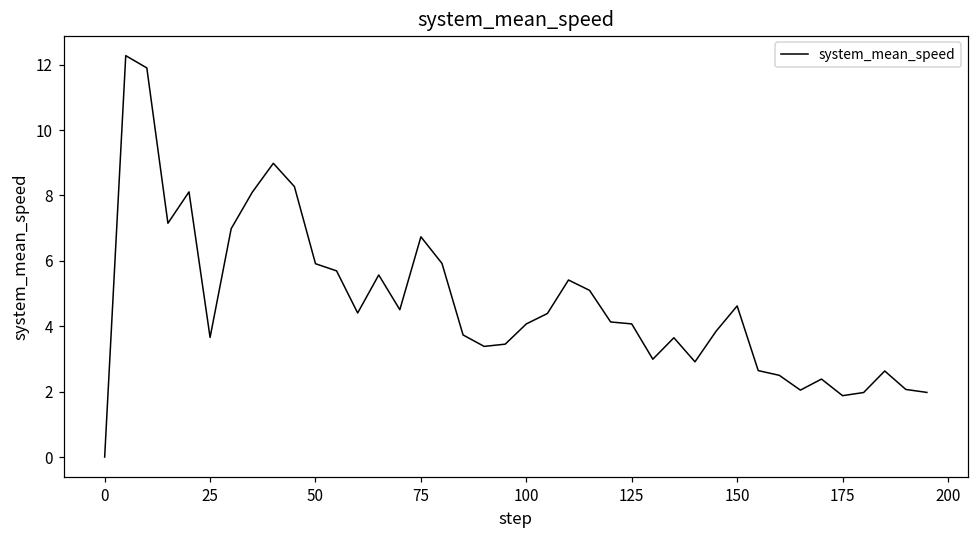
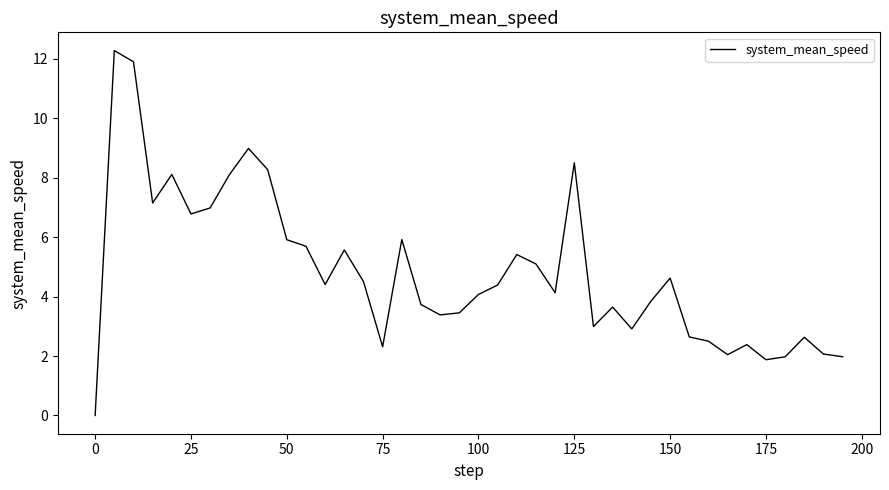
25: 3.7 -> 6.8
75: 6.7 -> 2.3
125: 4.1 -> 8.5
